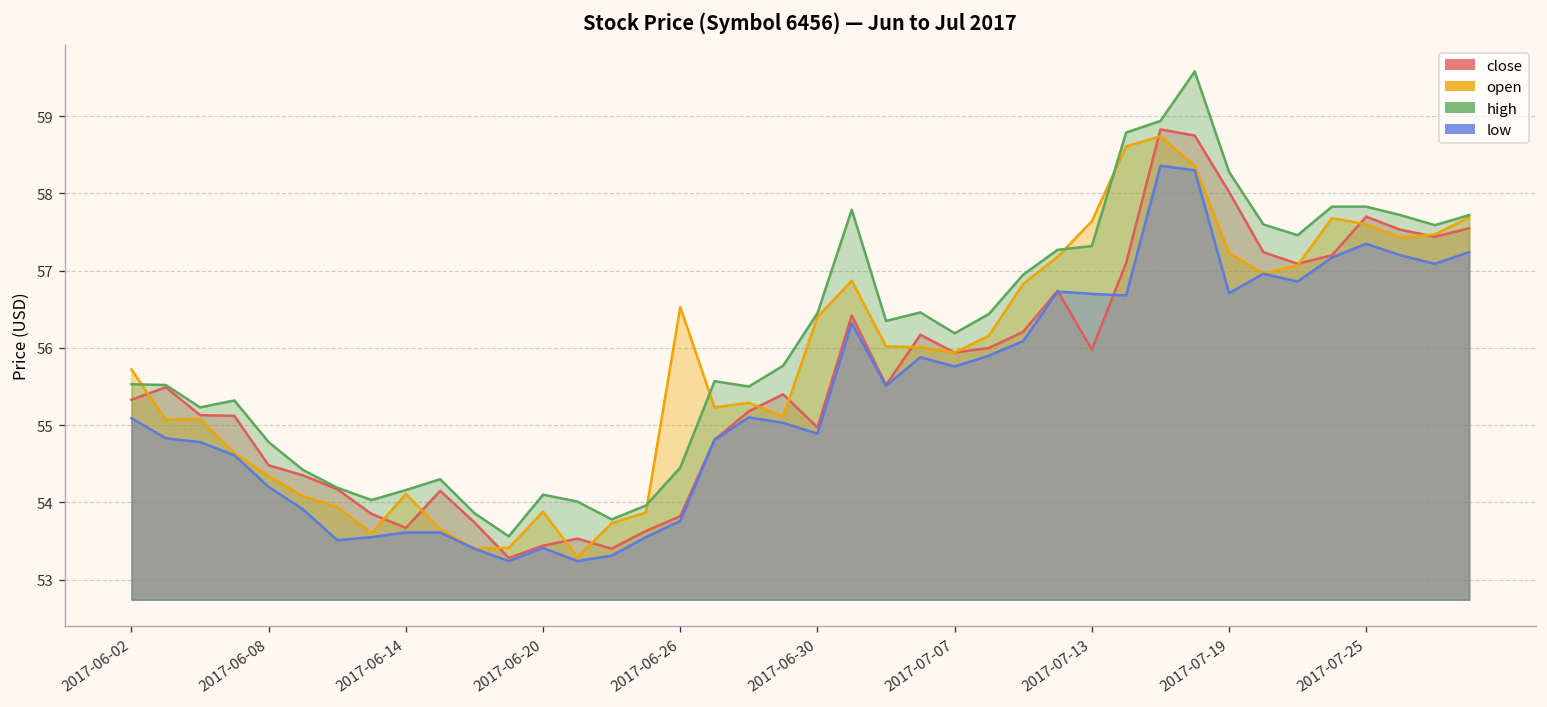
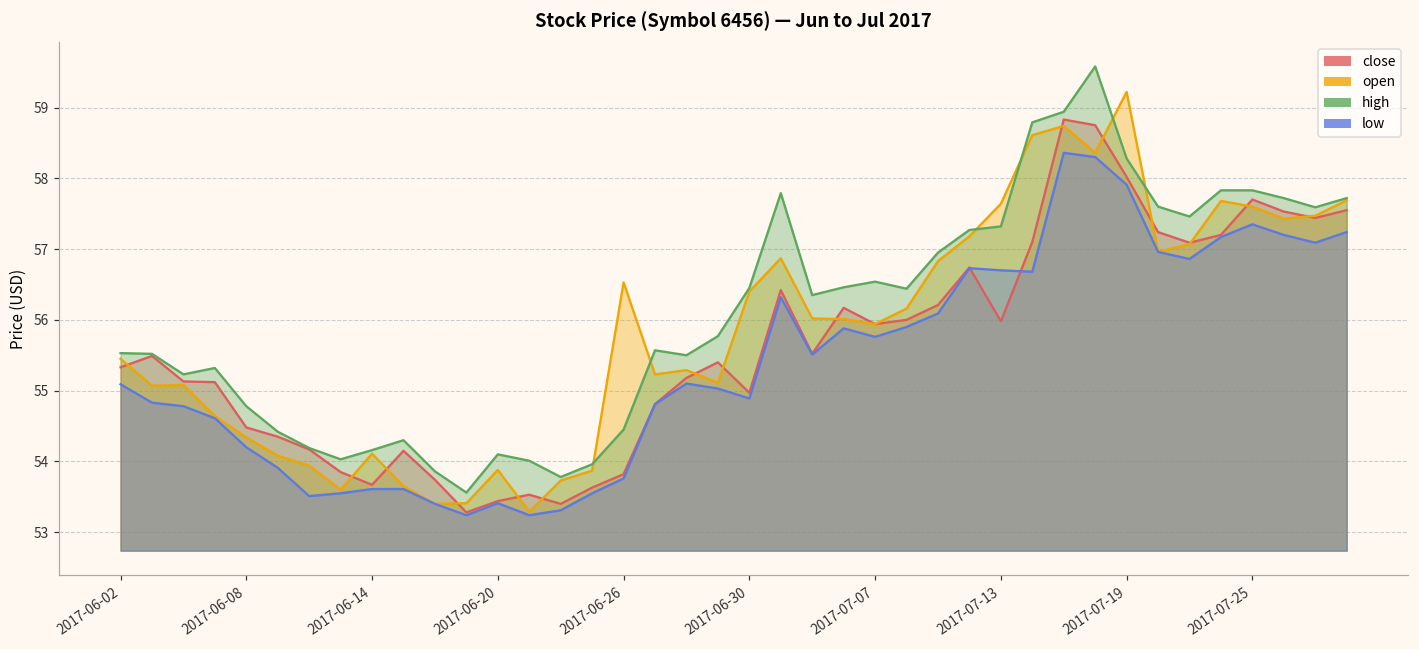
open, 2017-06-02: 55.7 -> 55.5
high, 2017-07-07: 56.2 -> 56.5
open, 2017-07-19: 57.2 -> 59.2
low, 2017-07-19: 56.7 -> 57.9
